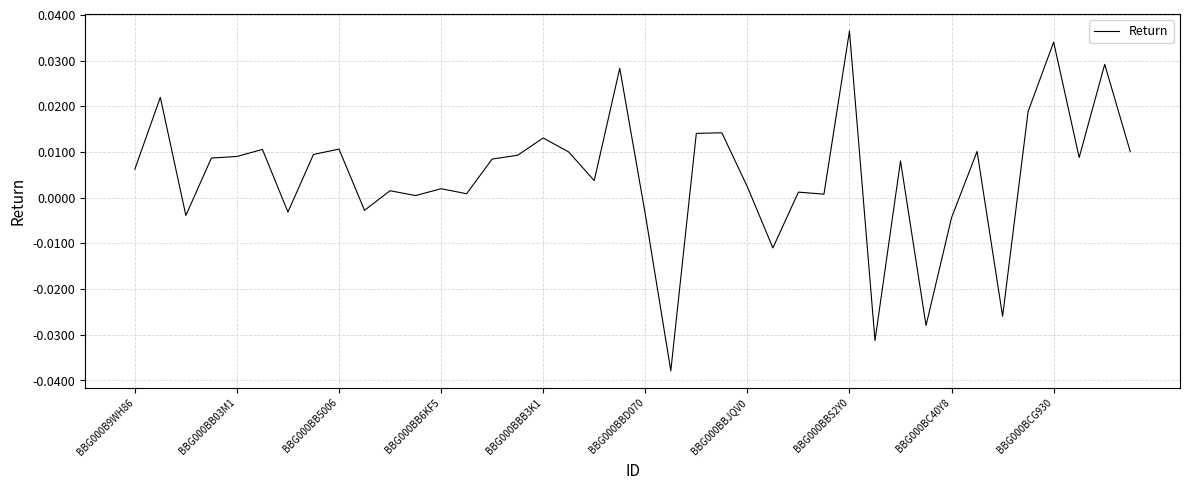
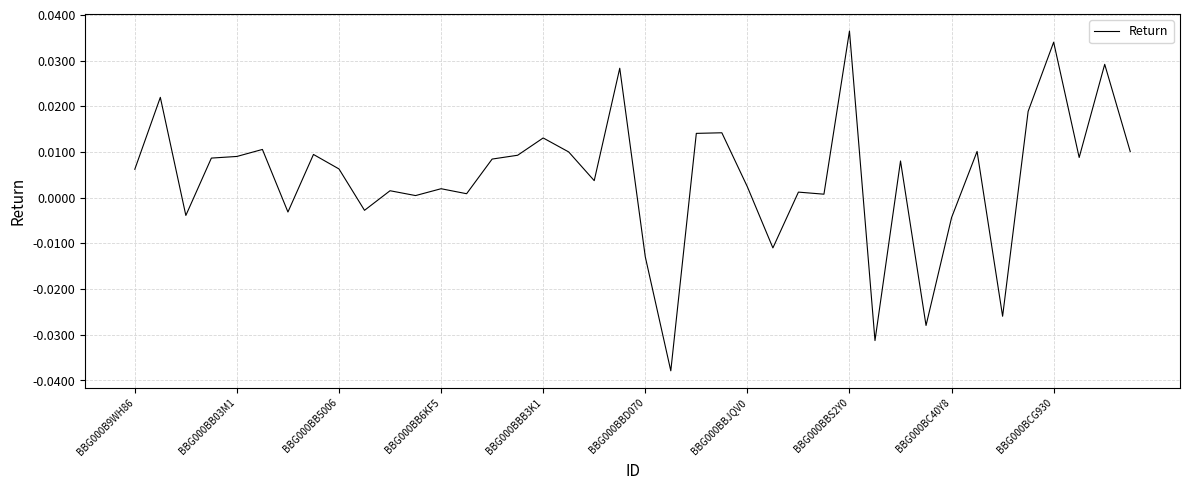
BBG000BB5006: 0.011 -> 0.006
BBG000BBD070: -0.004 -> -0.013
